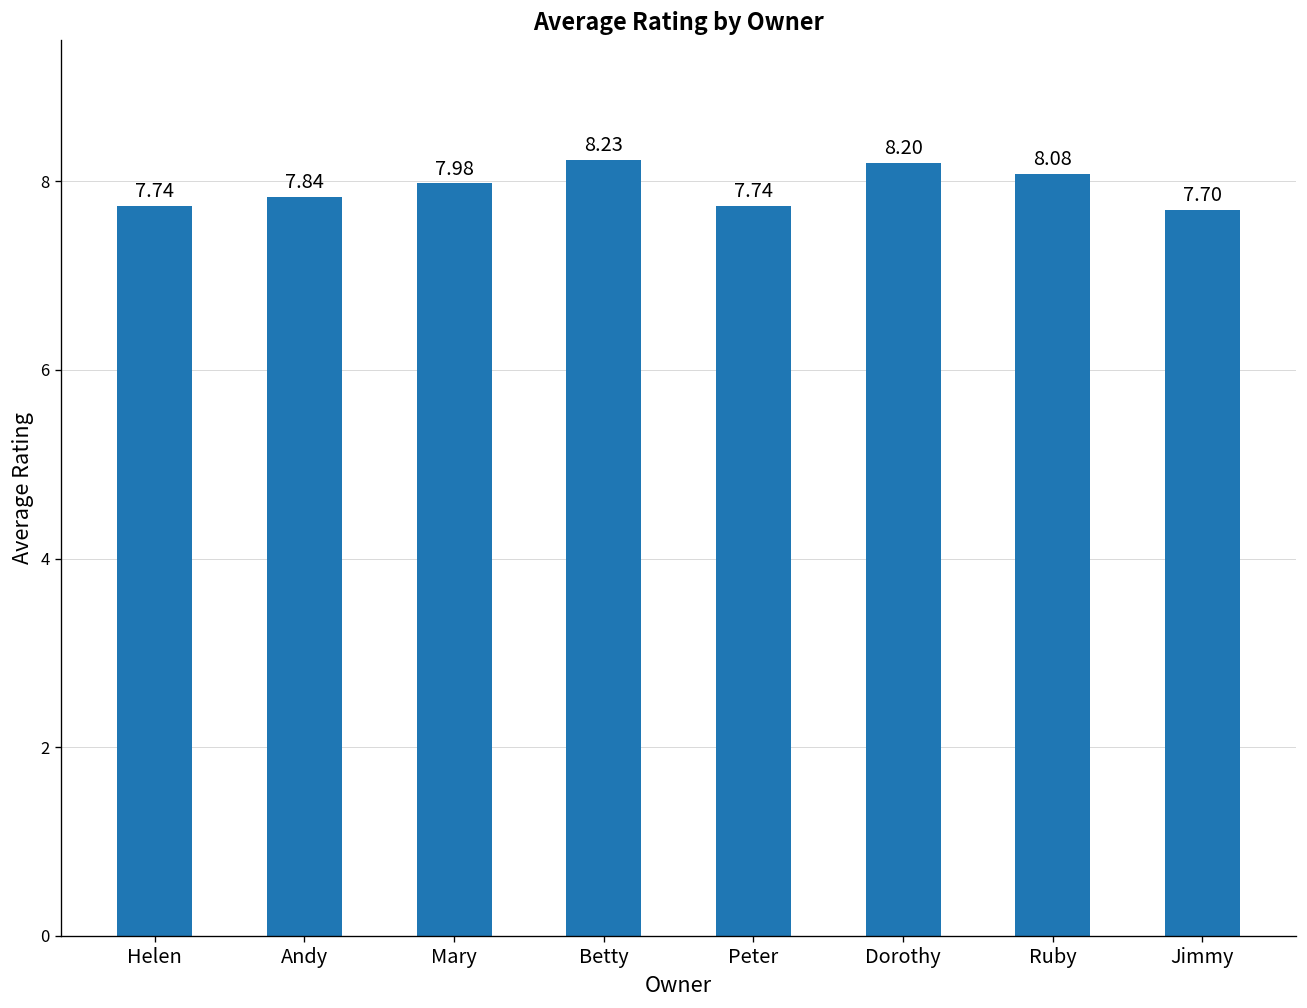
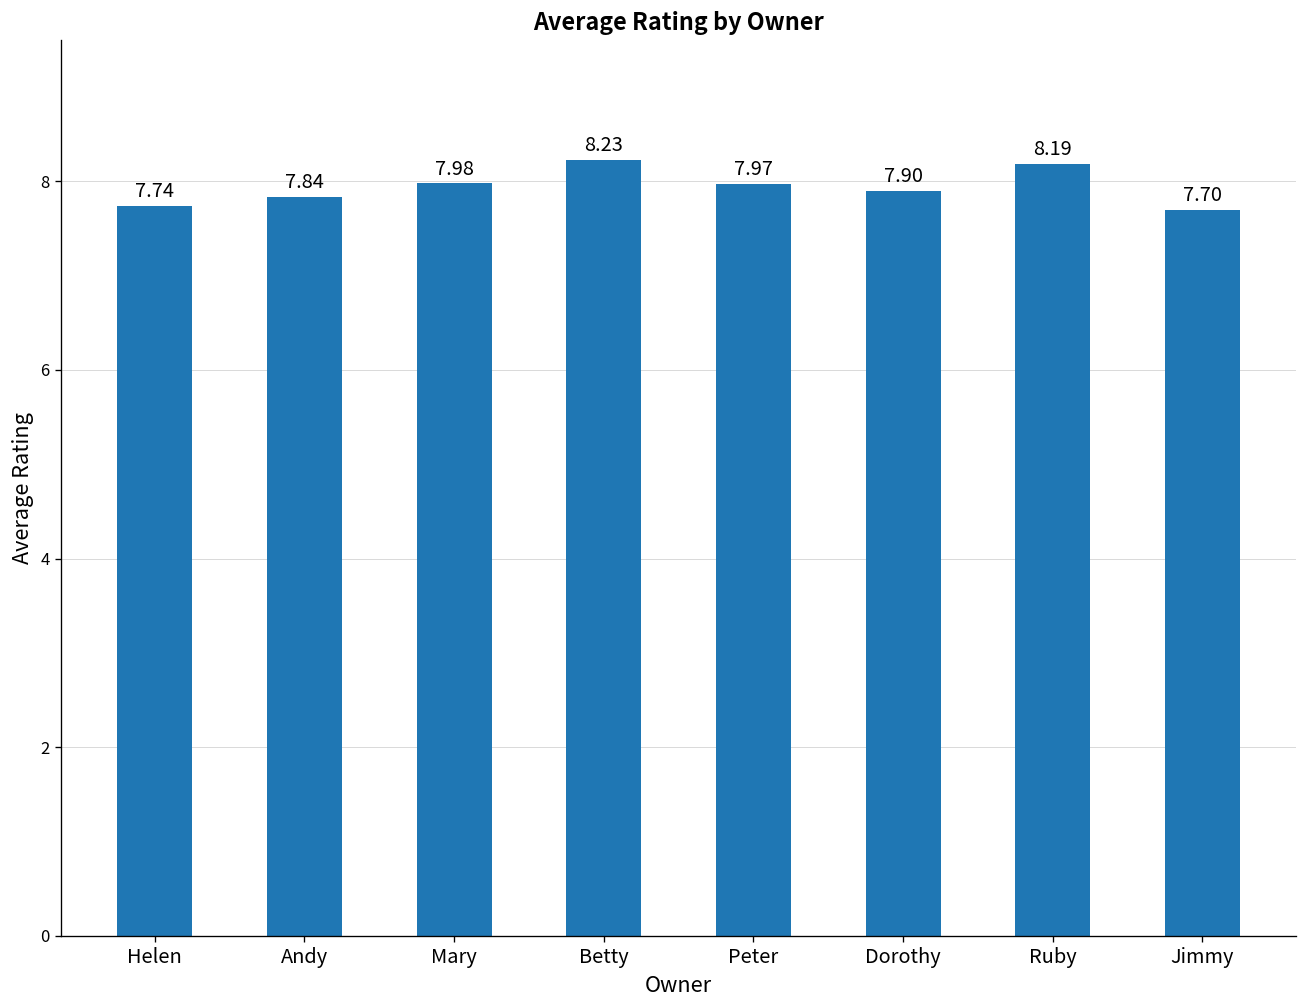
Peter: 7.74 -> 7.97
Dorothy: 8.20 -> 7.90
Ruby: 8.08 -> 8.19
